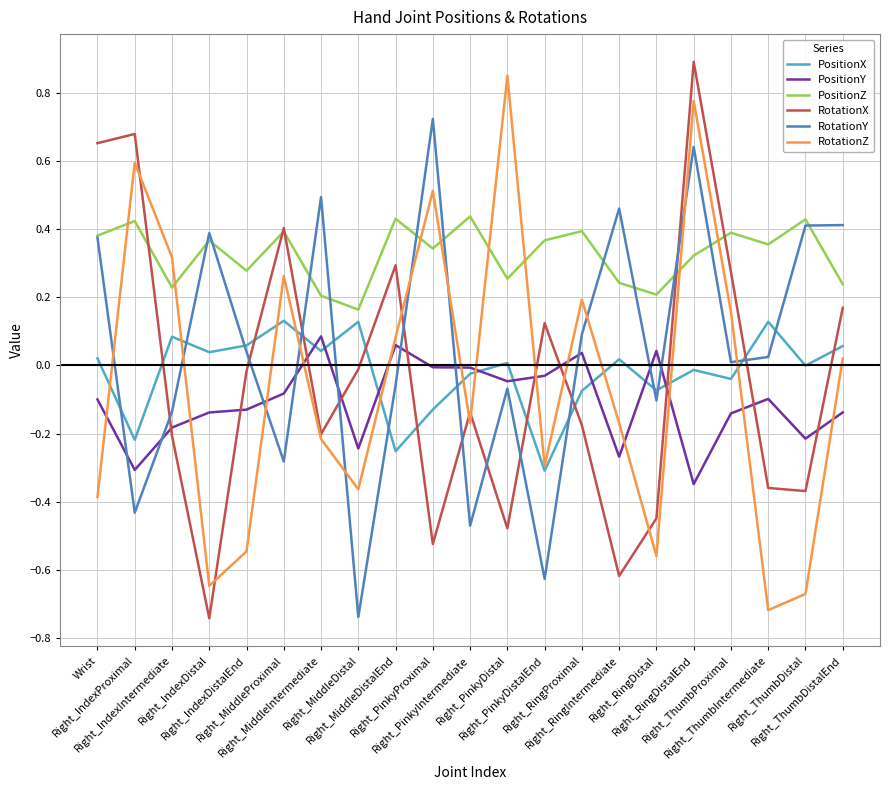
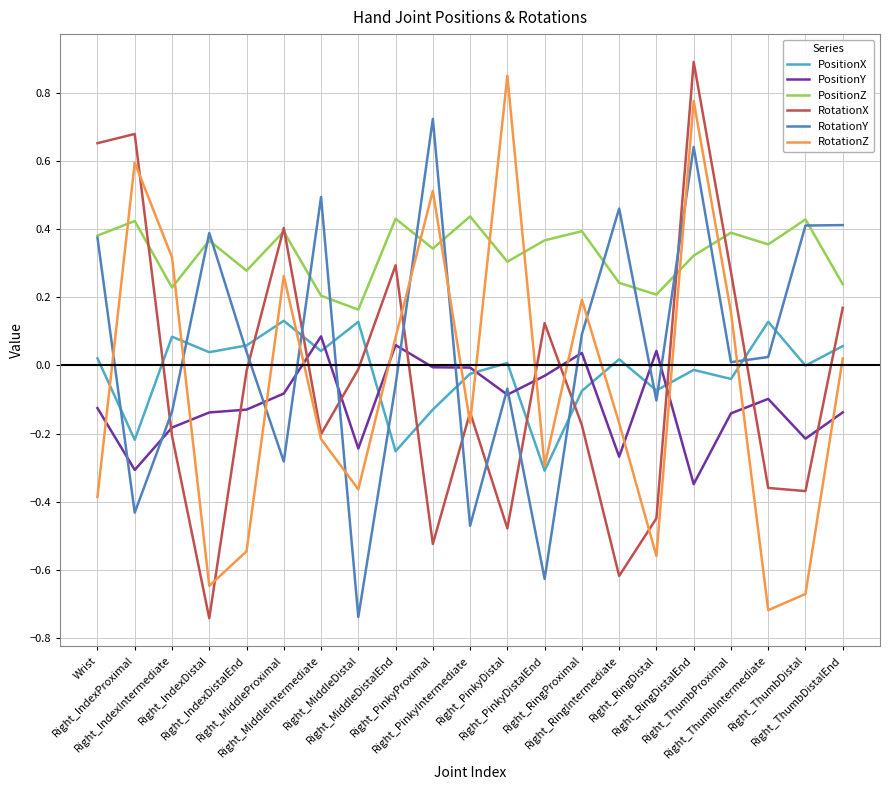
PositionY, Wrist: -0.10 -> -0.12
PositionY, Right_PinkyDistal: -0.05 -> -0.09
PositionZ, Right_PinkyDistal: 0.25 -> 0.30
